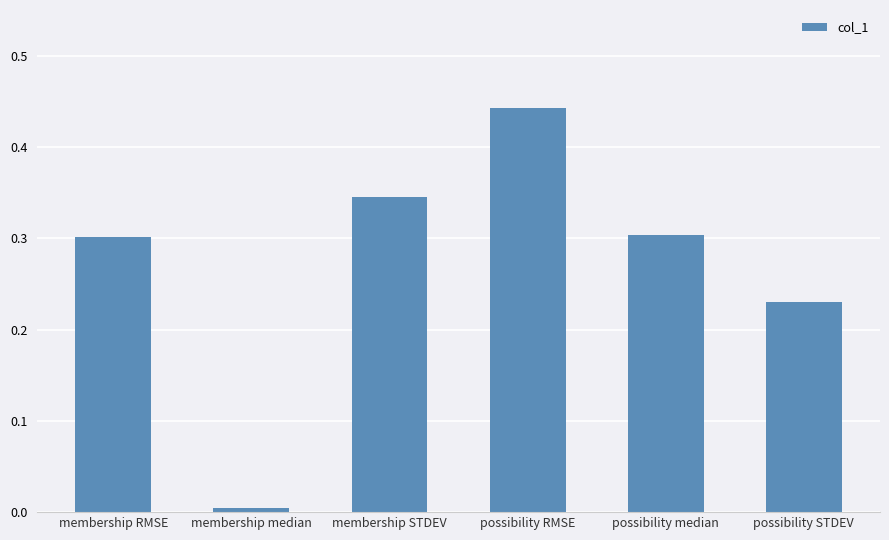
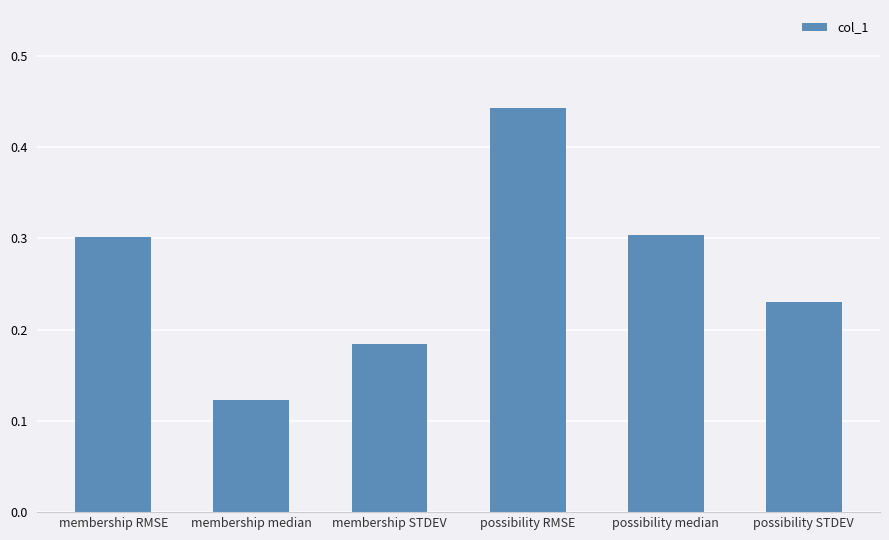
membership median: 0.00 -> 0.12
membership STDEV: 0.34 -> 0.18
